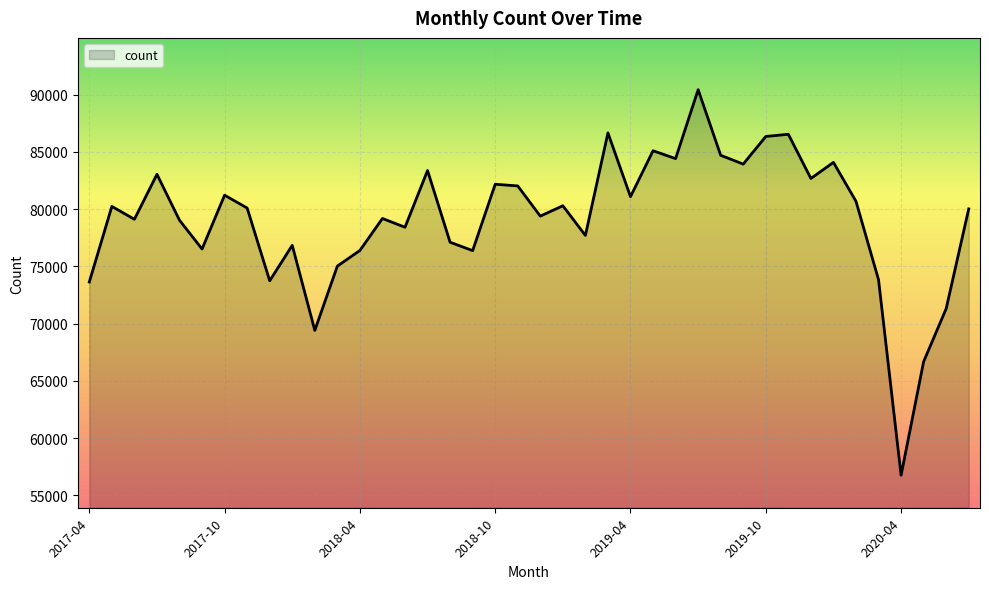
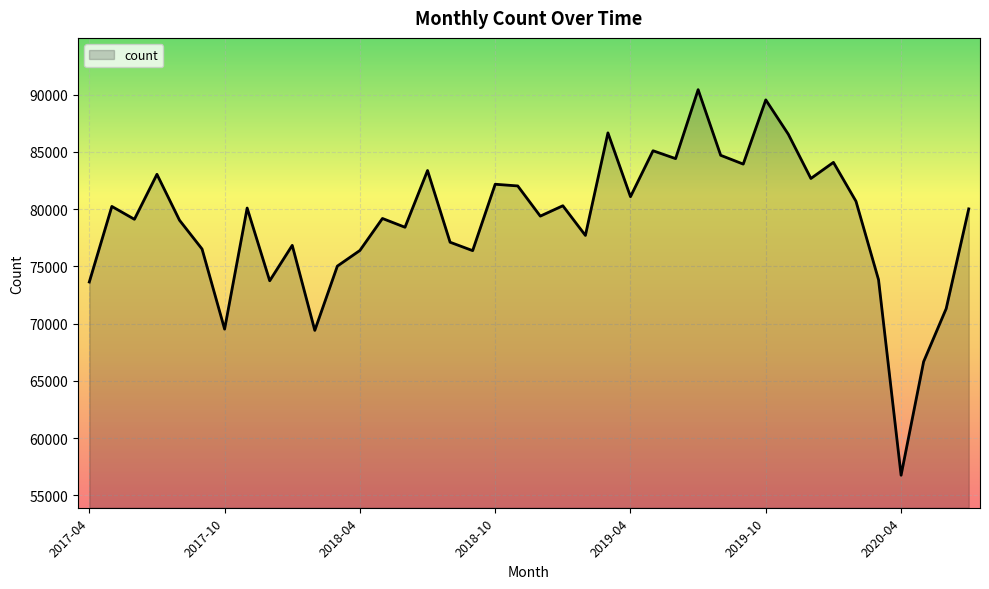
2017-10: 81200 -> 69500
2019-10: 86300 -> 89500
